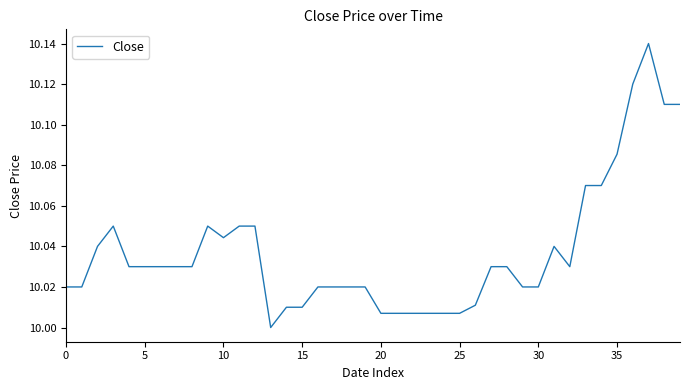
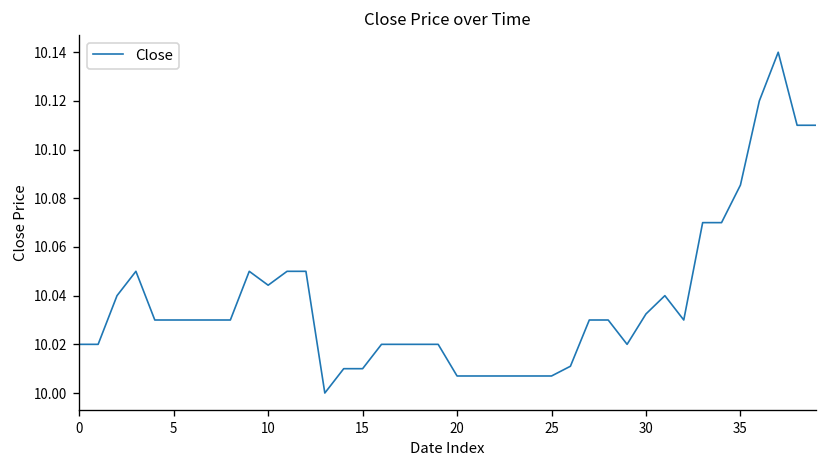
30: 10.020 -> 10.032
